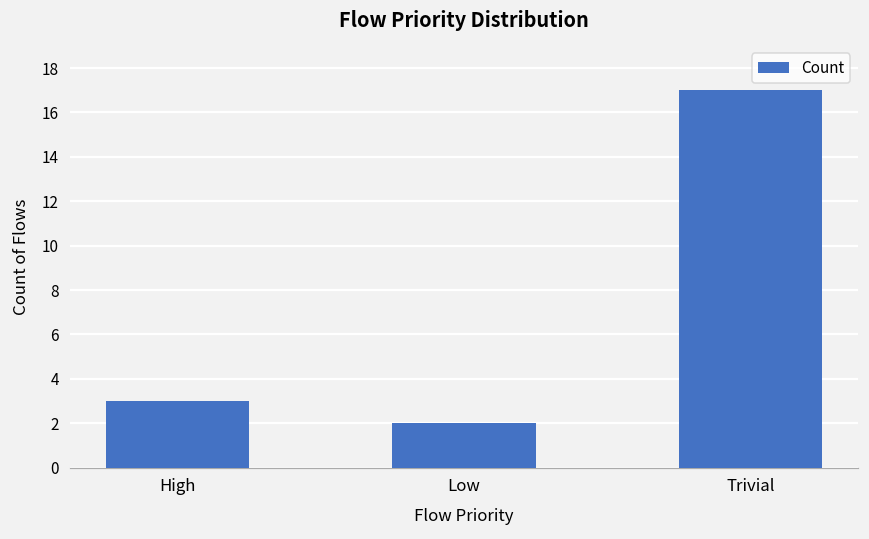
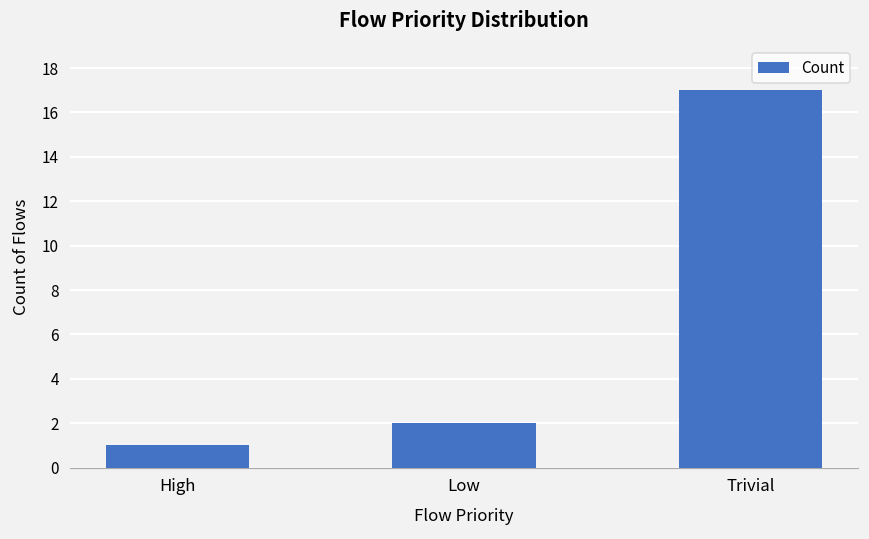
High: 3 -> 1
